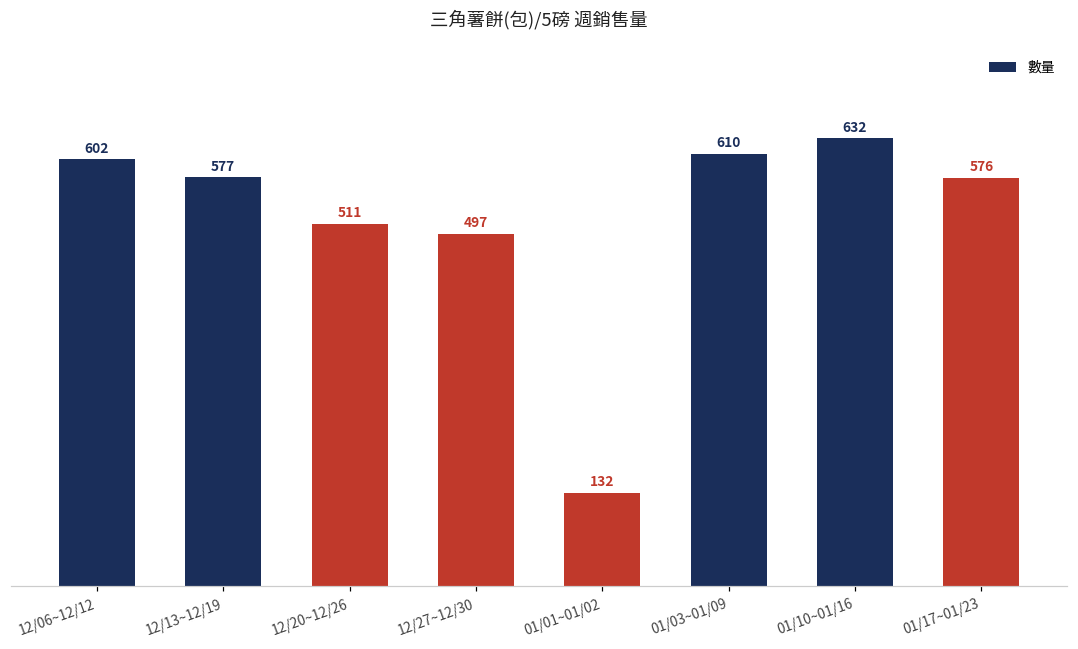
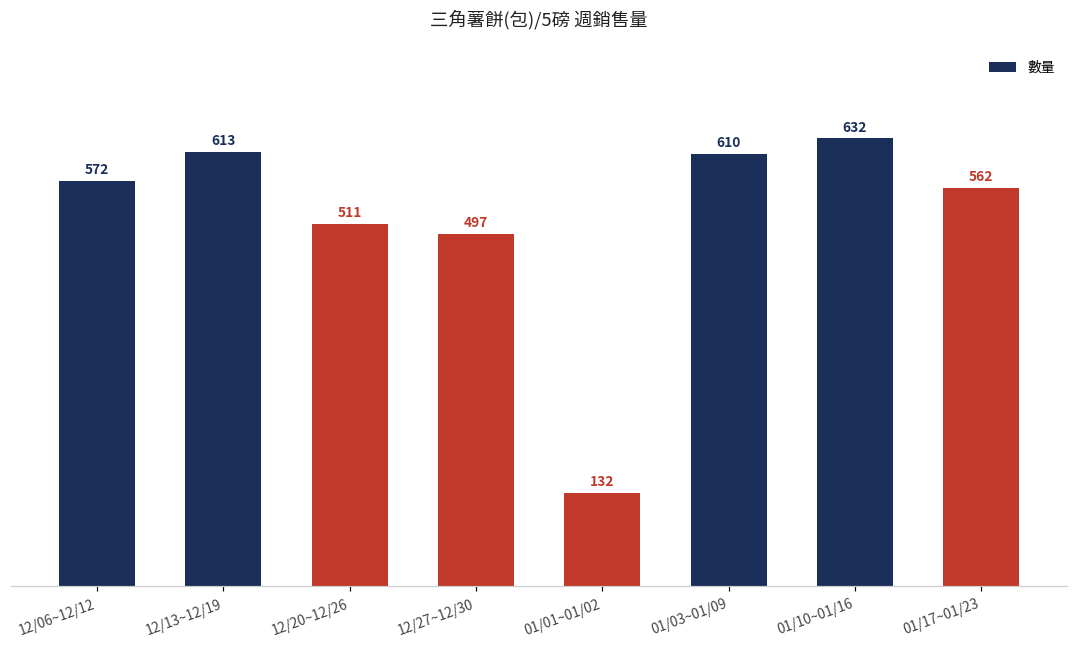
12/06~12/12: 602 -> 572
12/13~12/19: 577 -> 613
01/17~01/23: 576 -> 562
